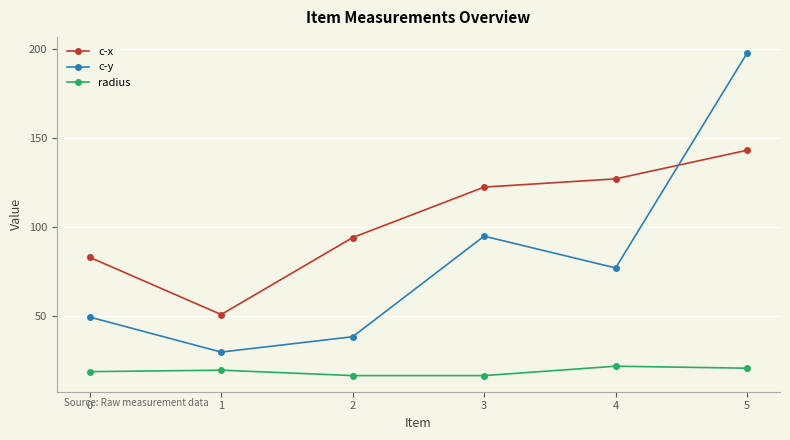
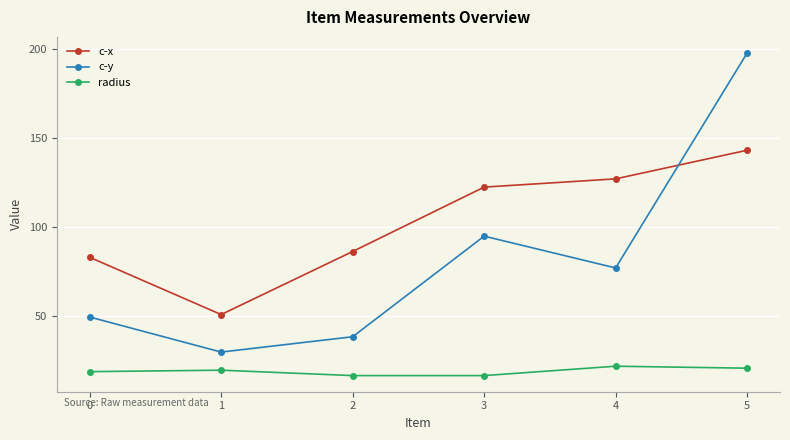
c-x, 2: 94 -> 86
